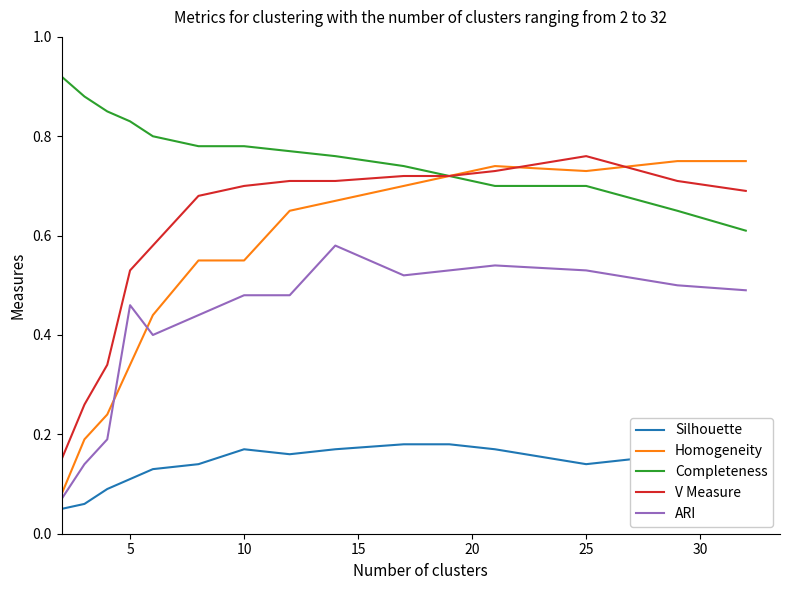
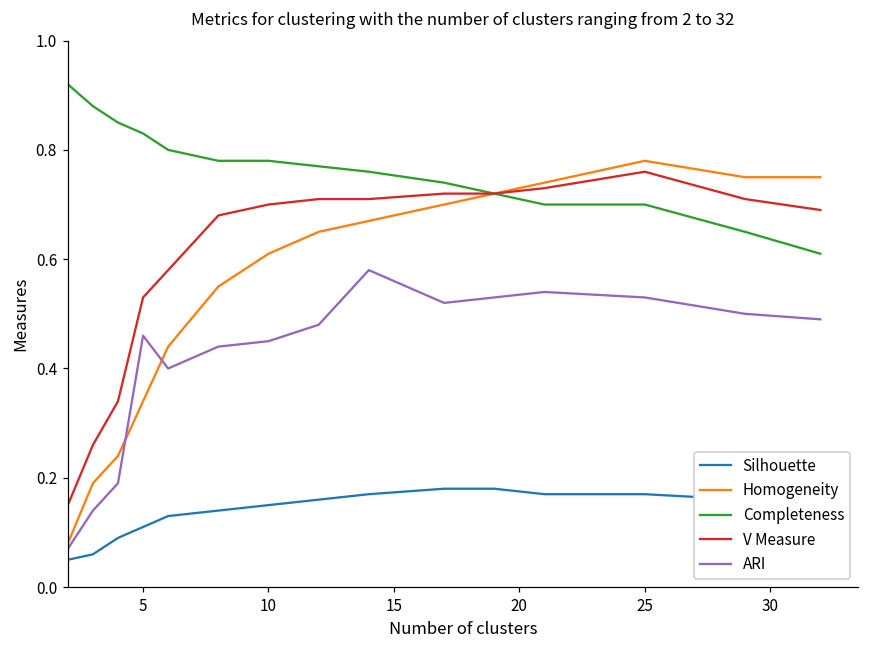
Silhouette, 10: 0.17 -> 0.15
Homogeneity, 10: 0.55 -> 0.61
ARI, 10: 0.48 -> 0.45
Silhouette, 25: 0.14 -> 0.17
Homogeneity, 25: 0.73 -> 0.78
